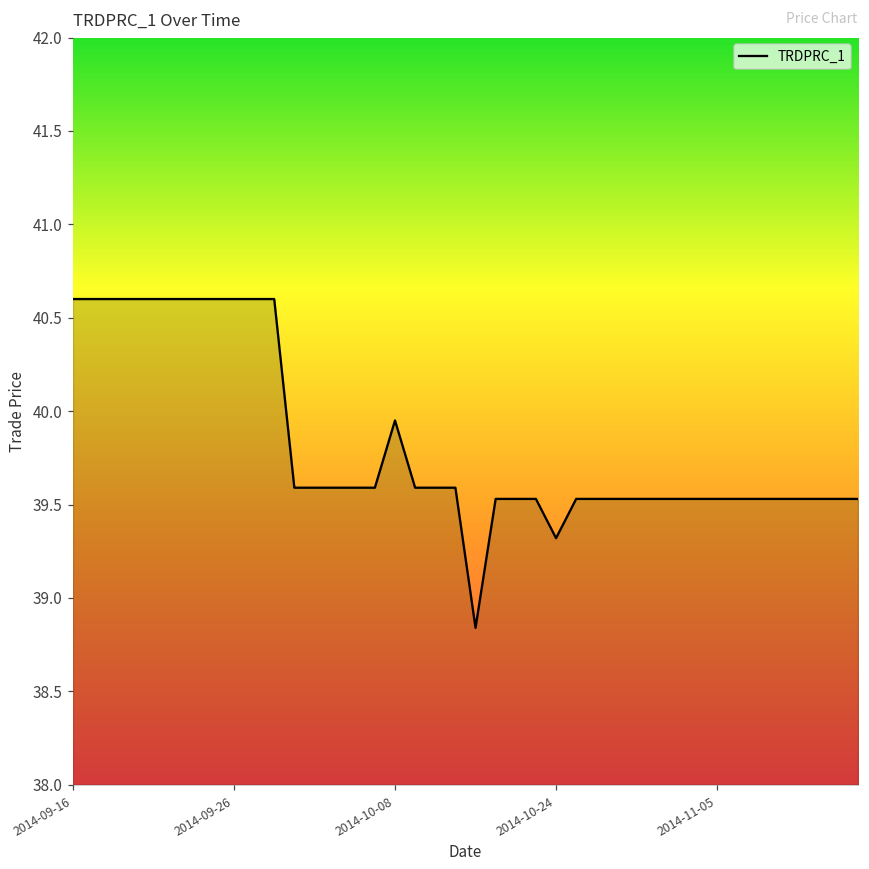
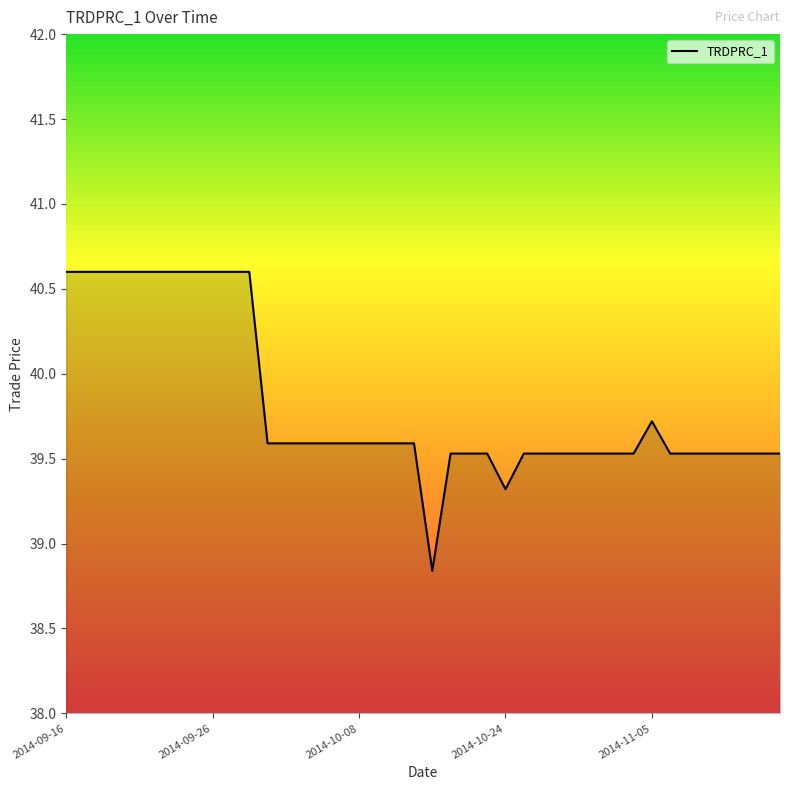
2014-10-08: 39.95 -> 39.59
2014-11-05: 39.53 -> 39.72
